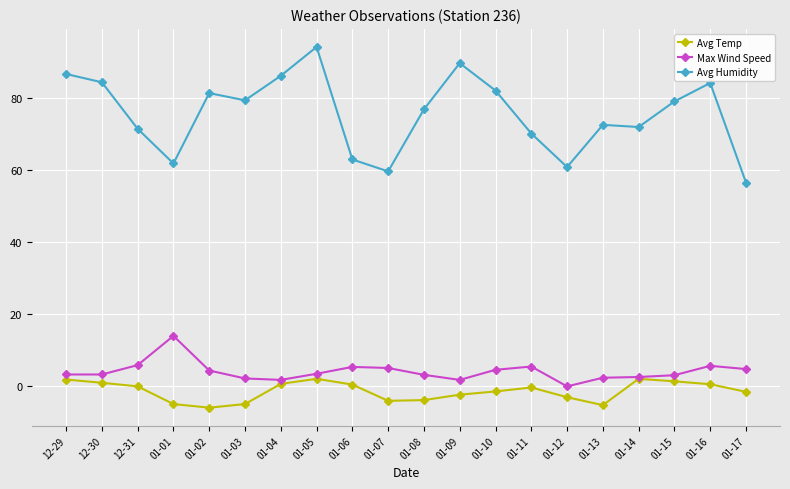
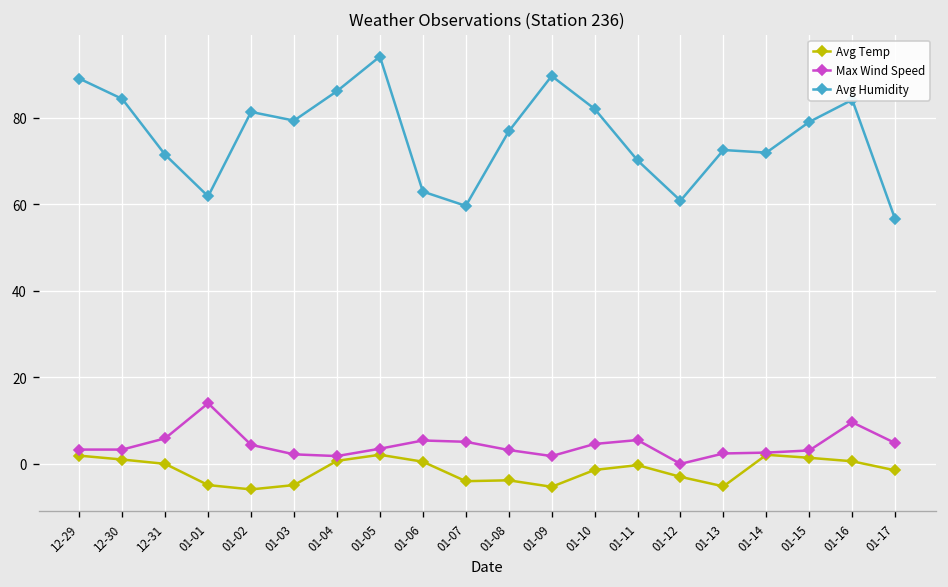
Avg Humidity, 12-29: 87 -> 89
Avg Temp, 01-09: -2 -> -5
Max Wind Speed, 01-16: 6 -> 10
